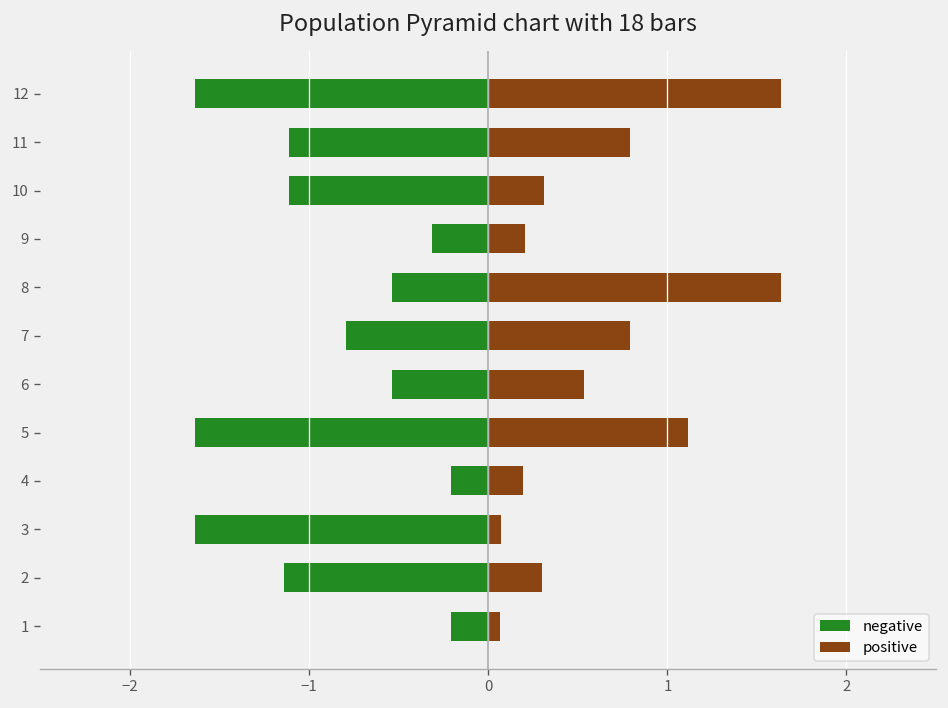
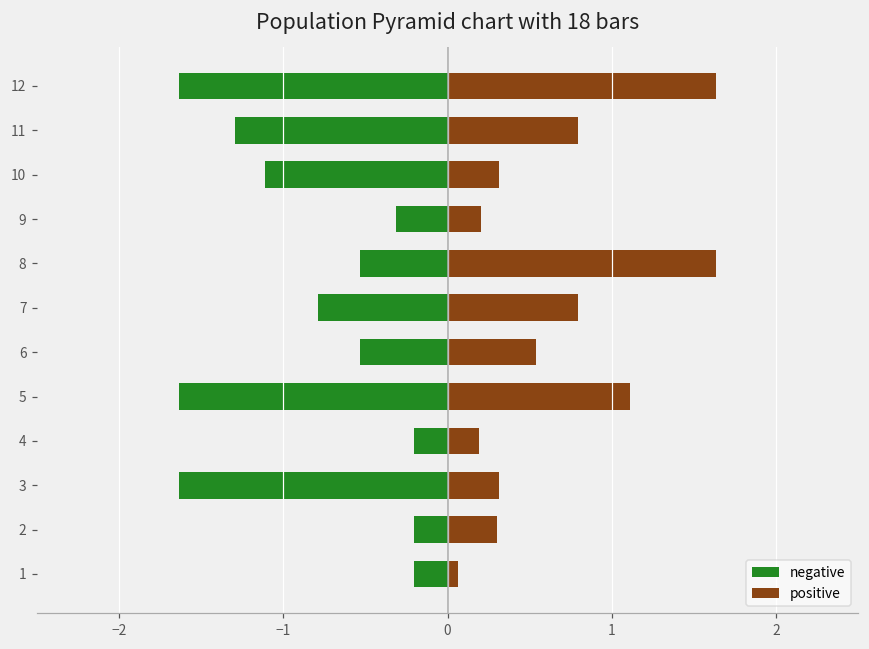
negative, 11: -1.11 -> -1.29
positive, 3: 0.07 -> 0.31
negative, 2: -1.14 -> -0.21
